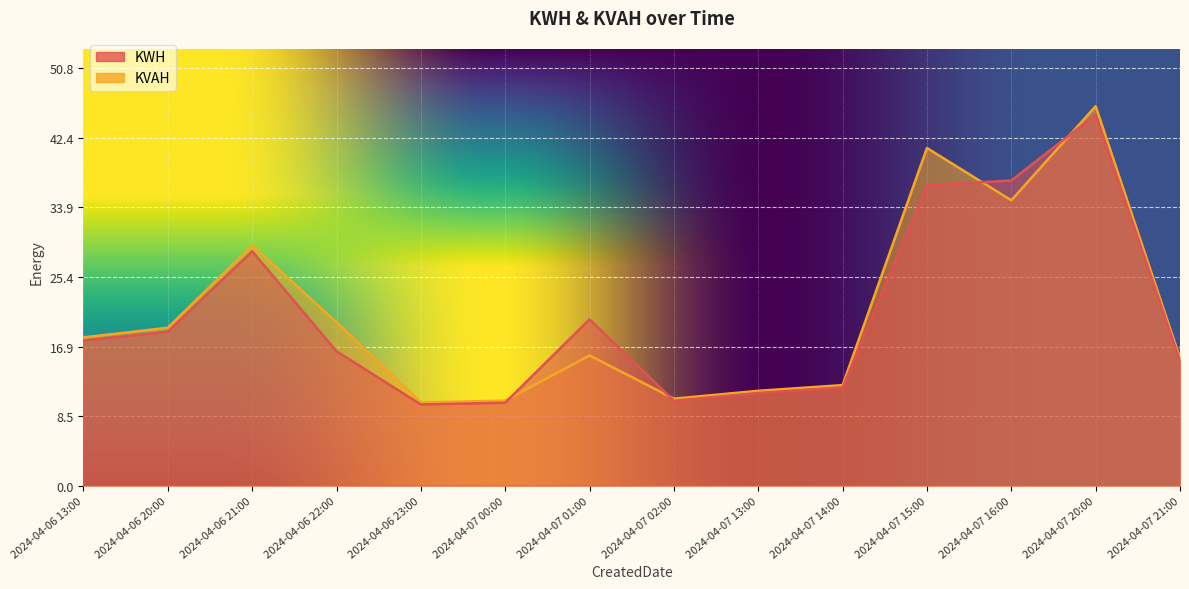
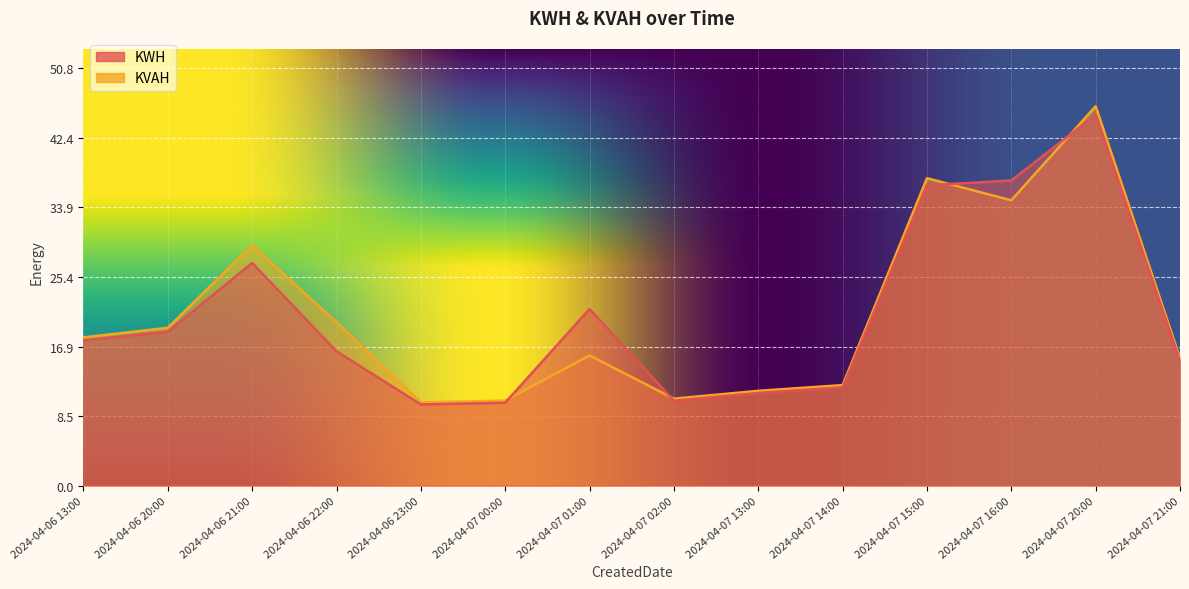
KWH, 2024-04-06 21:00: 29 -> 27
KWH, 2024-04-07 01:00: 20 -> 22
KVAH, 2024-04-07 15:00: 41 -> 37
